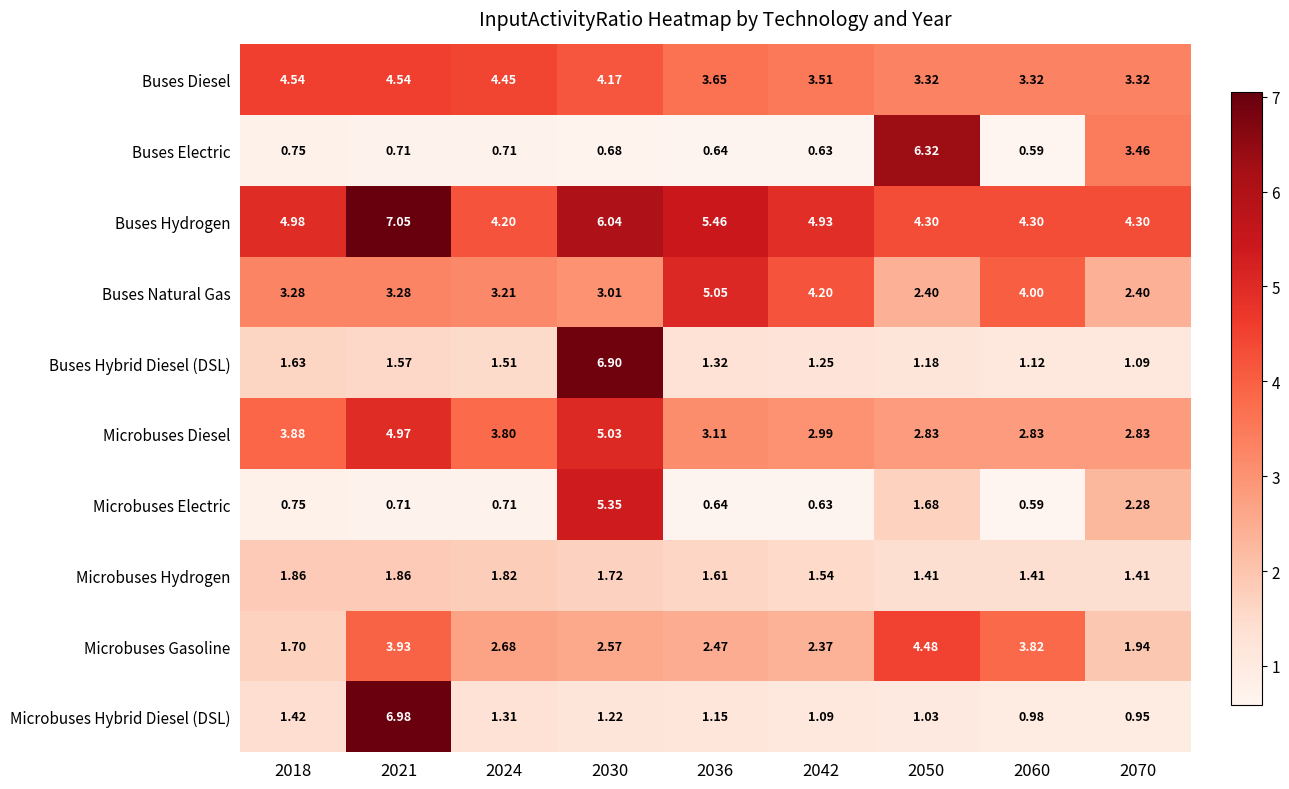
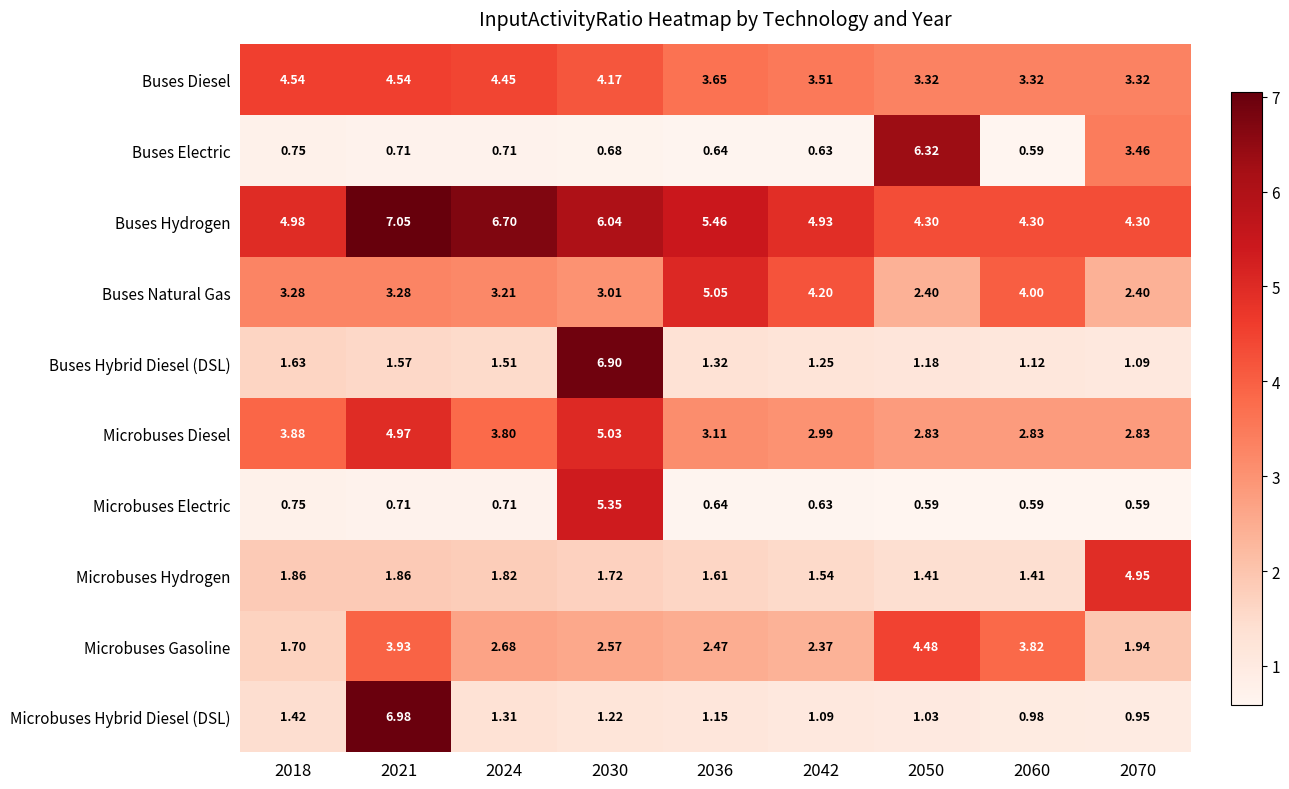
Buses Hydrogen, 2024: 4.20 -> 6.70
Microbuses Electric, 2050: 1.68 -> 0.59
Microbuses Electric, 2070: 2.28 -> 0.59
Microbuses Hydrogen, 2070: 1.41 -> 4.95
